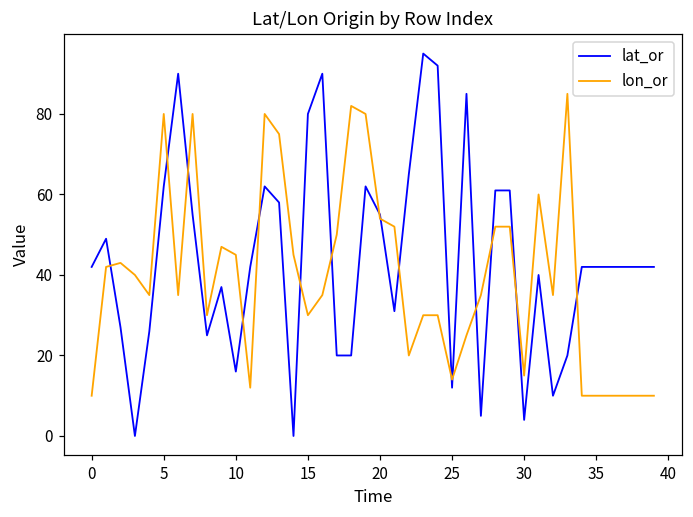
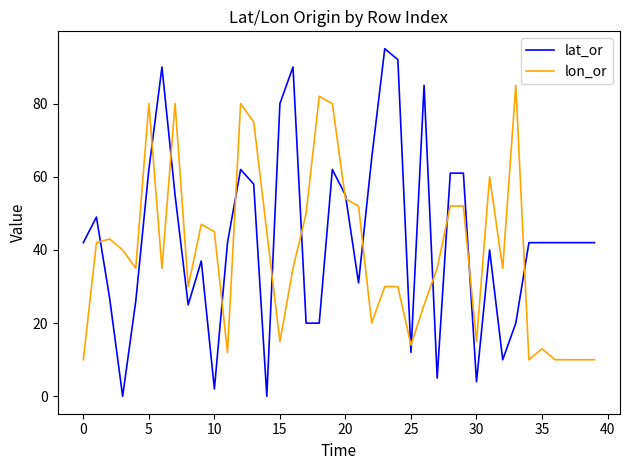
lat_or, 10: 16 -> 2
lon_or, 15: 30 -> 15
lon_or, 35: 10 -> 13
